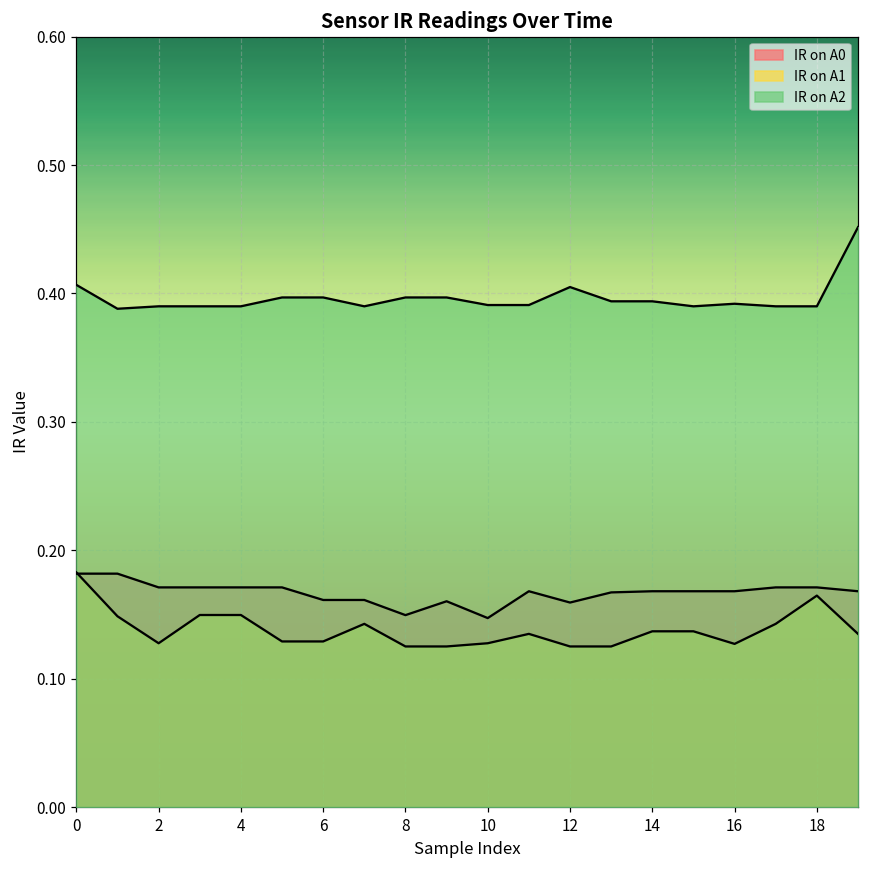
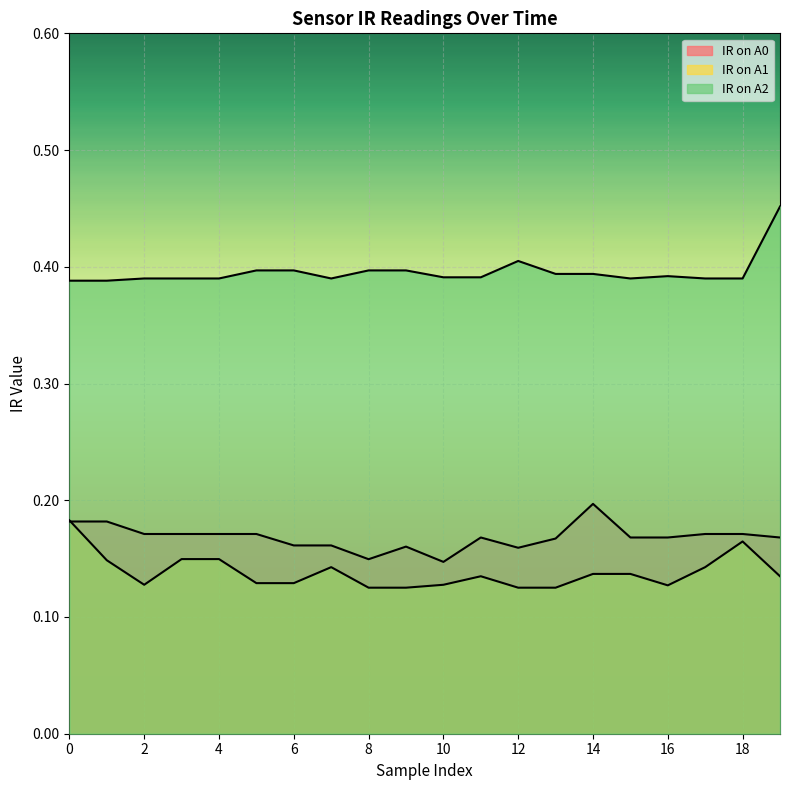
IR on A2, 0: 0.407 -> 0.388
IR on A0, 14: 0.168 -> 0.197
